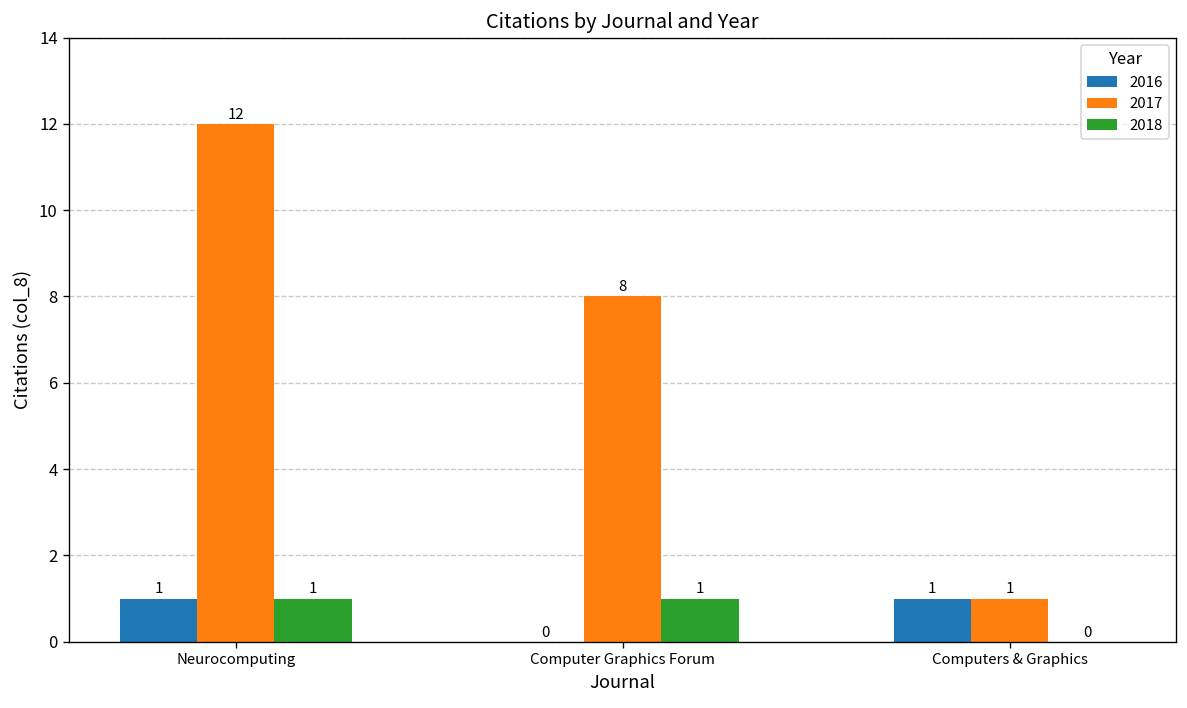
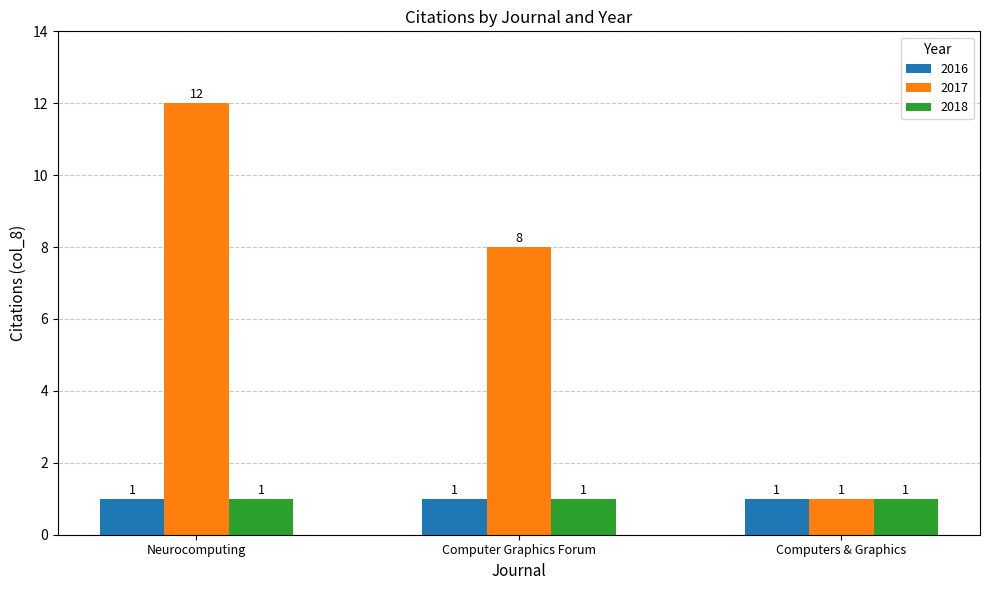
2016, Computer Graphics Forum: 0 -> 1
2018, Computers & Graphics: 0 -> 1
